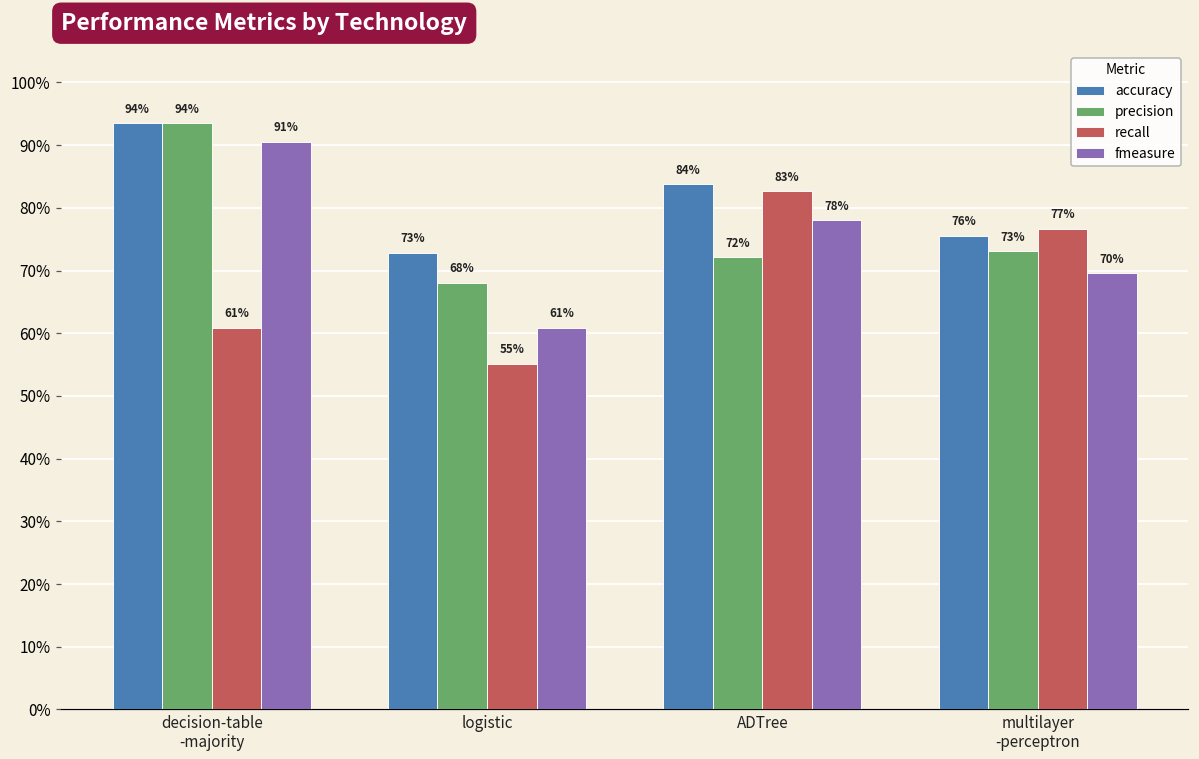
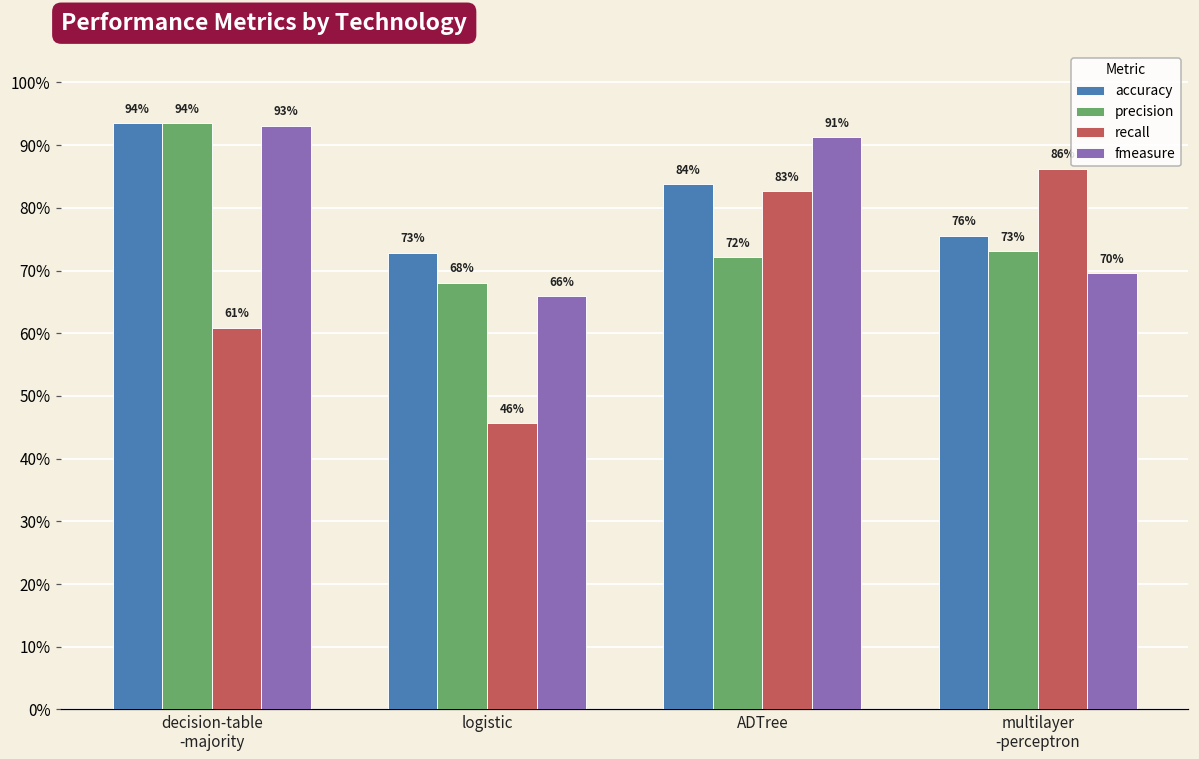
fmeasure, decision-table -majority: 91% -> 93%
recall, logistic: 55% -> 46%
fmeasure, logistic: 61% -> 66%
fmeasure, ADTree: 78% -> 91%
recall, multilayer -perceptron: 77% -> 86%
